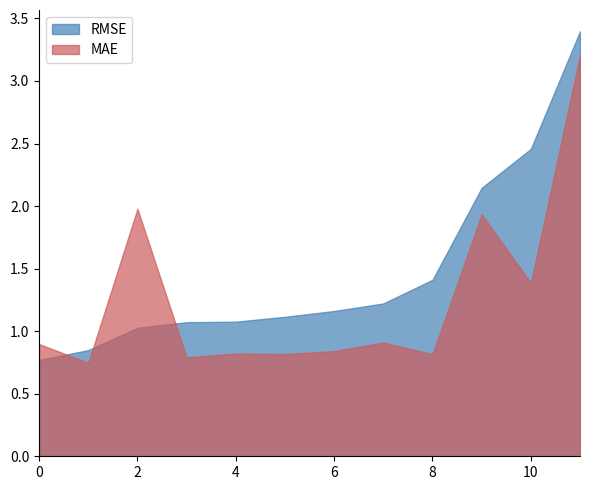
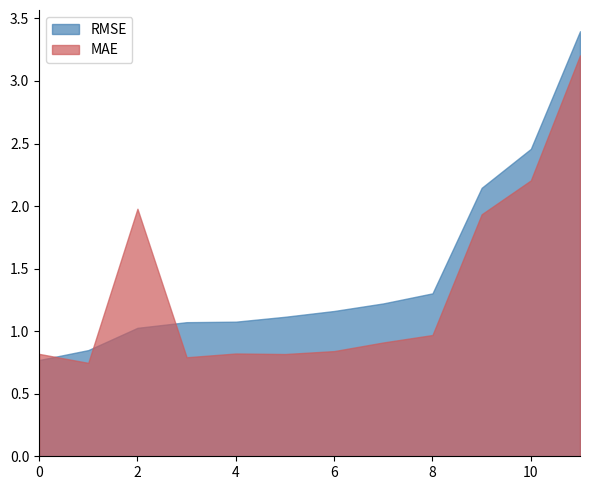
MAE, 0: 0.90 -> 0.82
RMSE, 8: 1.41 -> 1.30
MAE, 8: 0.82 -> 0.97
MAE, 10: 1.39 -> 2.20
